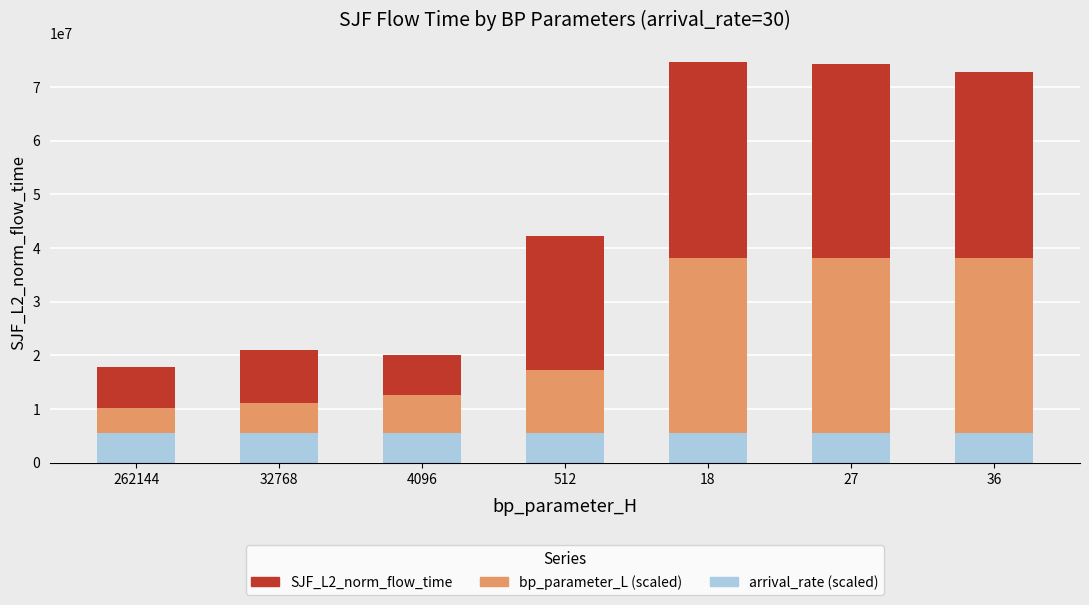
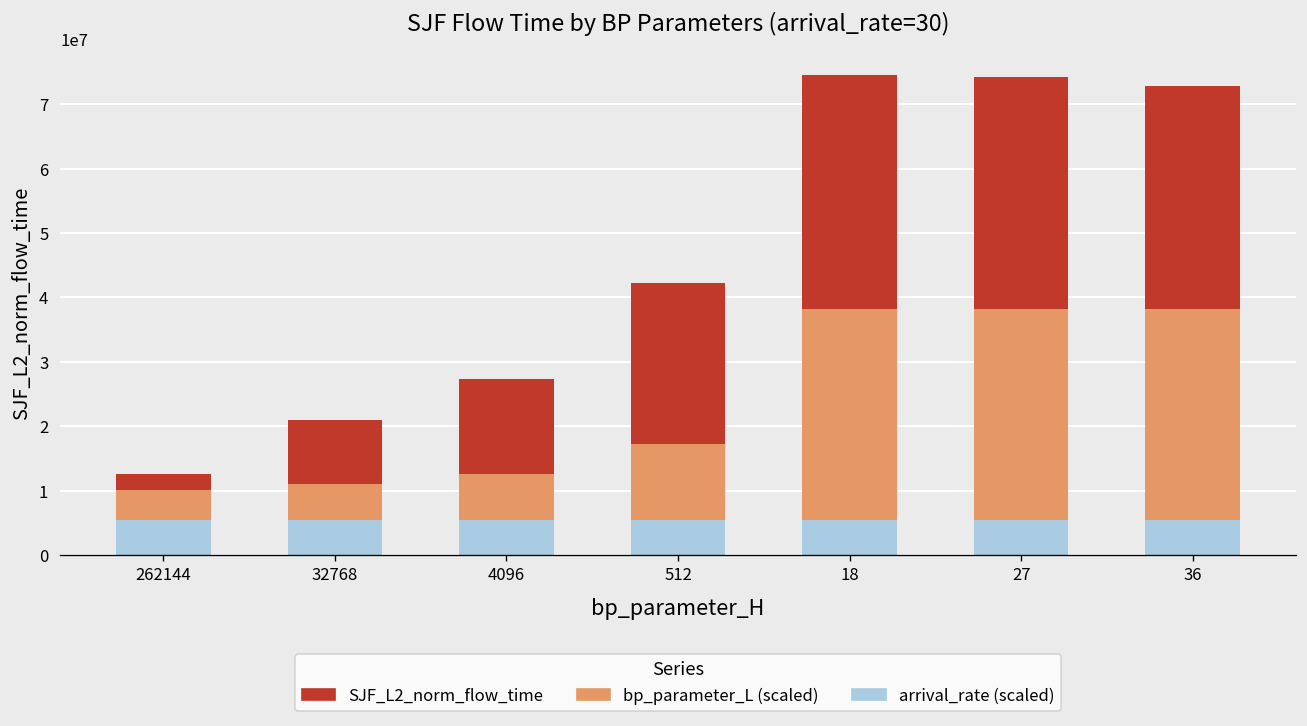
SJF_L2_norm_flow_time, 262144: 8000000 -> 2000000
SJF_L2_norm_flow_time, 4096: 7000000 -> 15000000
